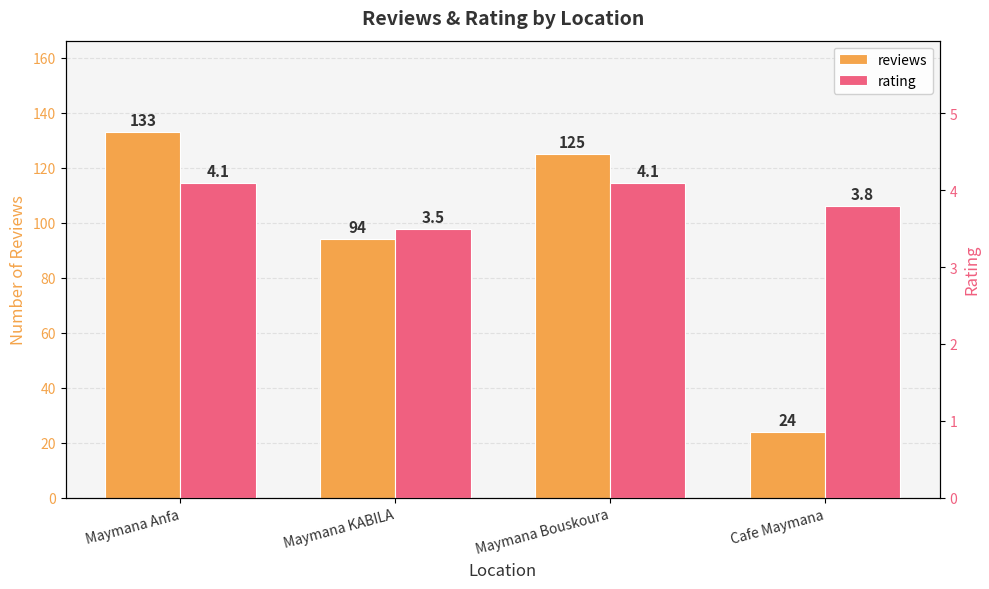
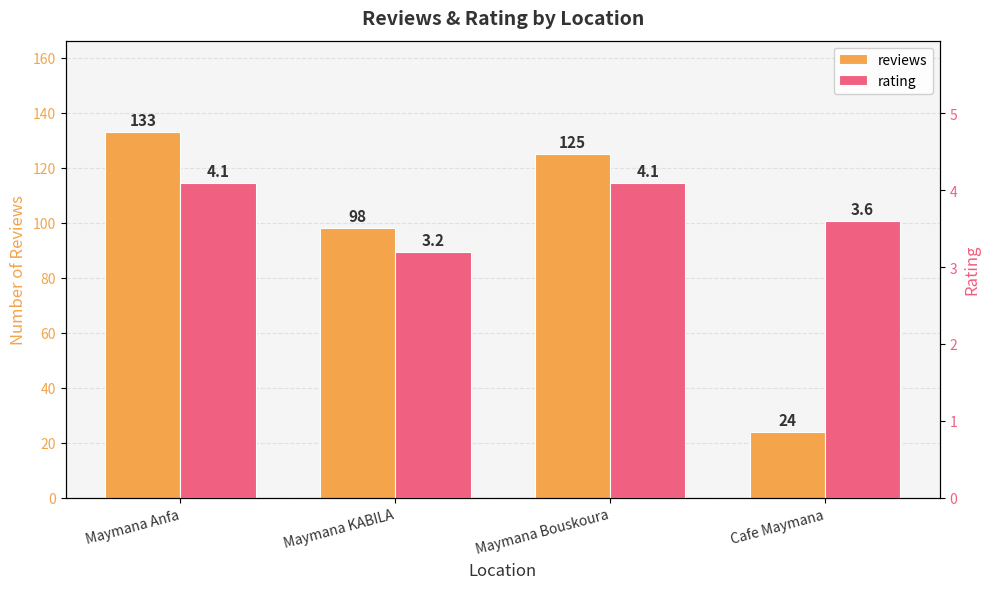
reviews, Maymana KABILA: 94 -> 98
rating, Maymana KABILA: 3.5 -> 3.2
rating, Cafe Maymana: 3.8 -> 3.6
